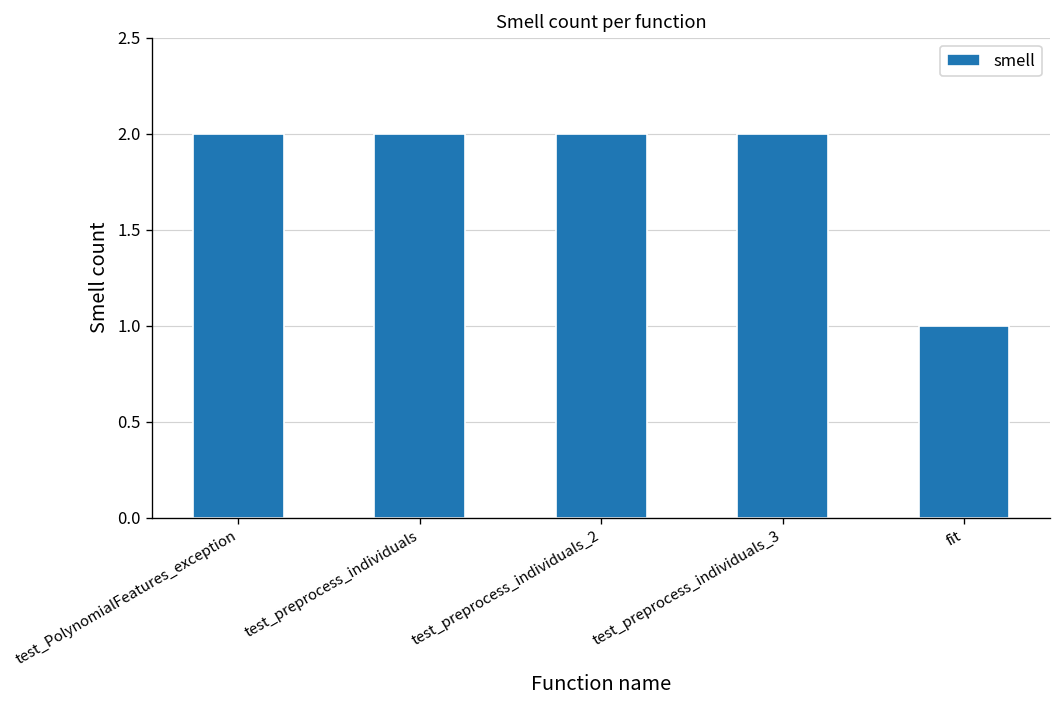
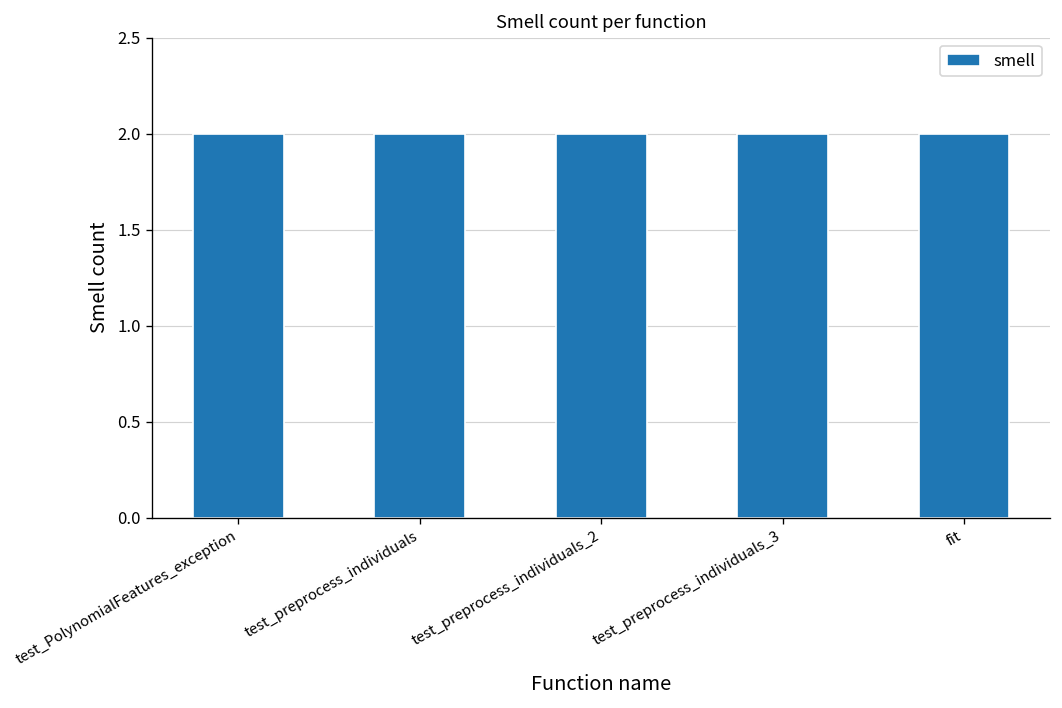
fit: 1 -> 2
